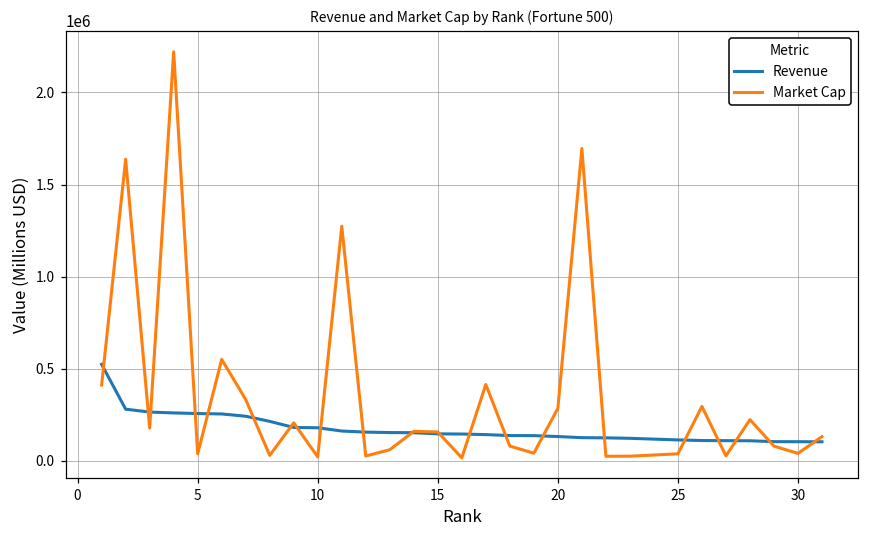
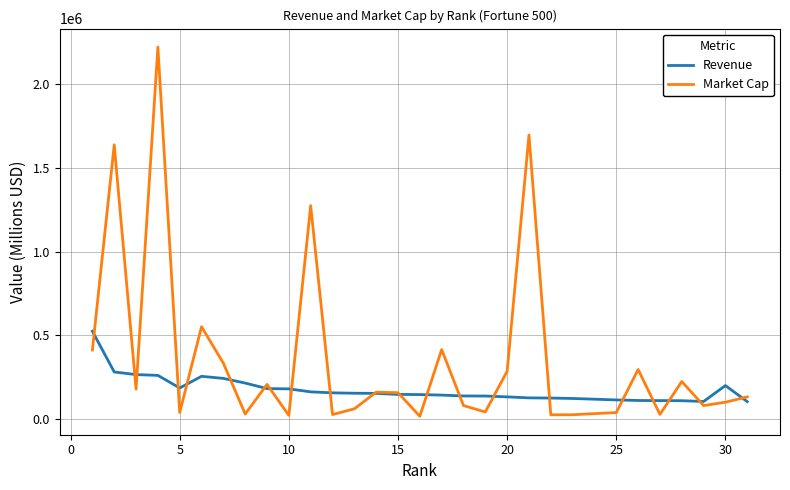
Revenue, 5: 260000 -> 180000
Revenue, 30: 100000 -> 200000
Market Cap, 30: 40000 -> 100000
